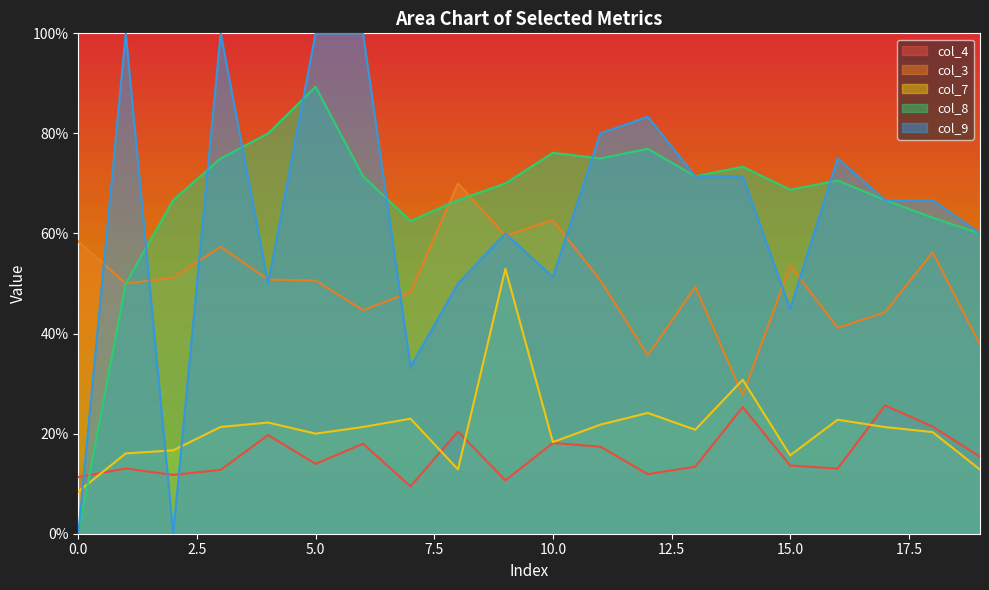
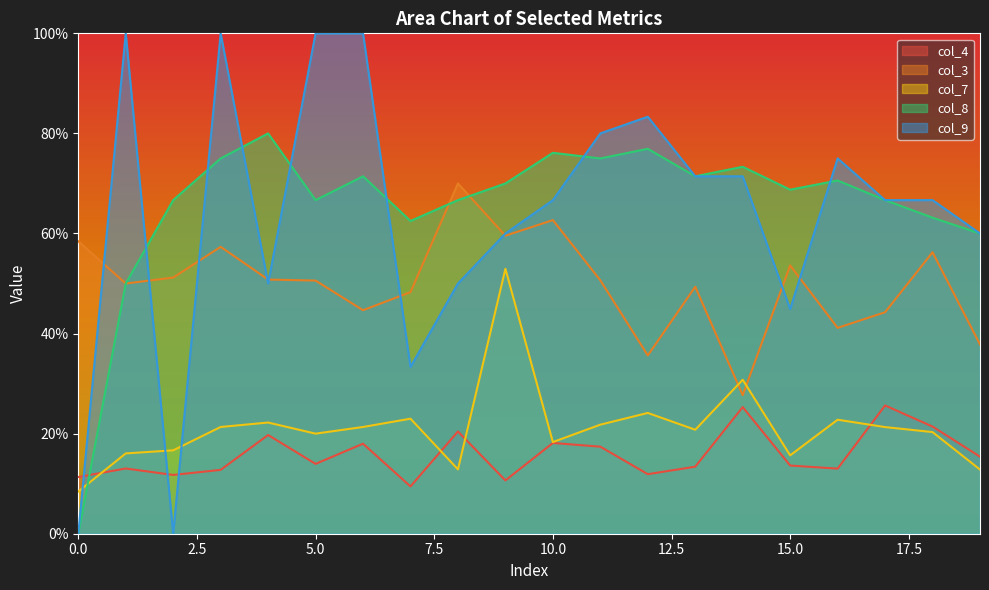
col_8, 5.0: 89% -> 67%
col_9, 10.0: 51% -> 67%
